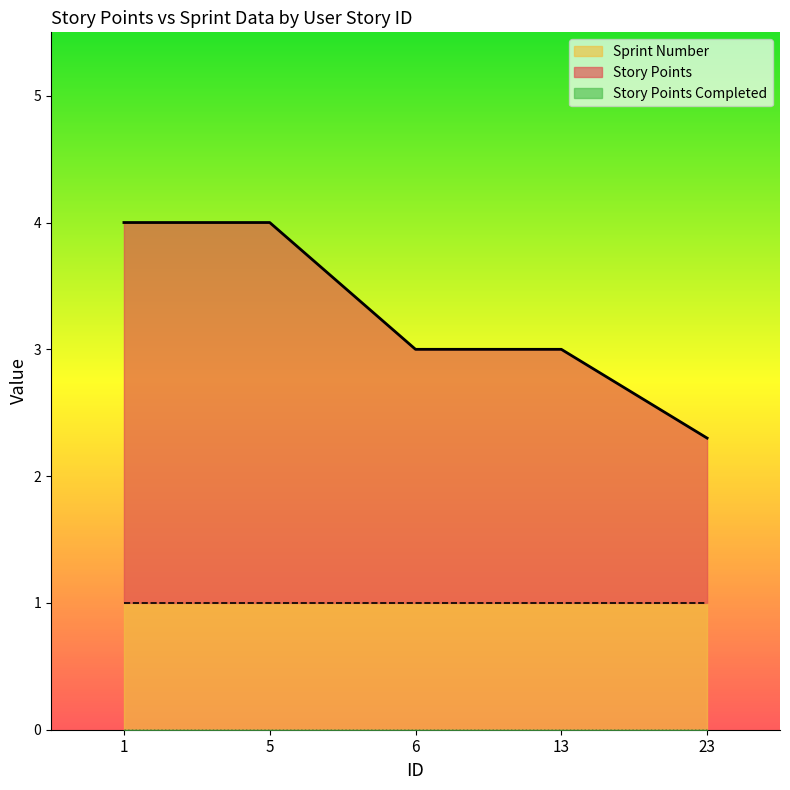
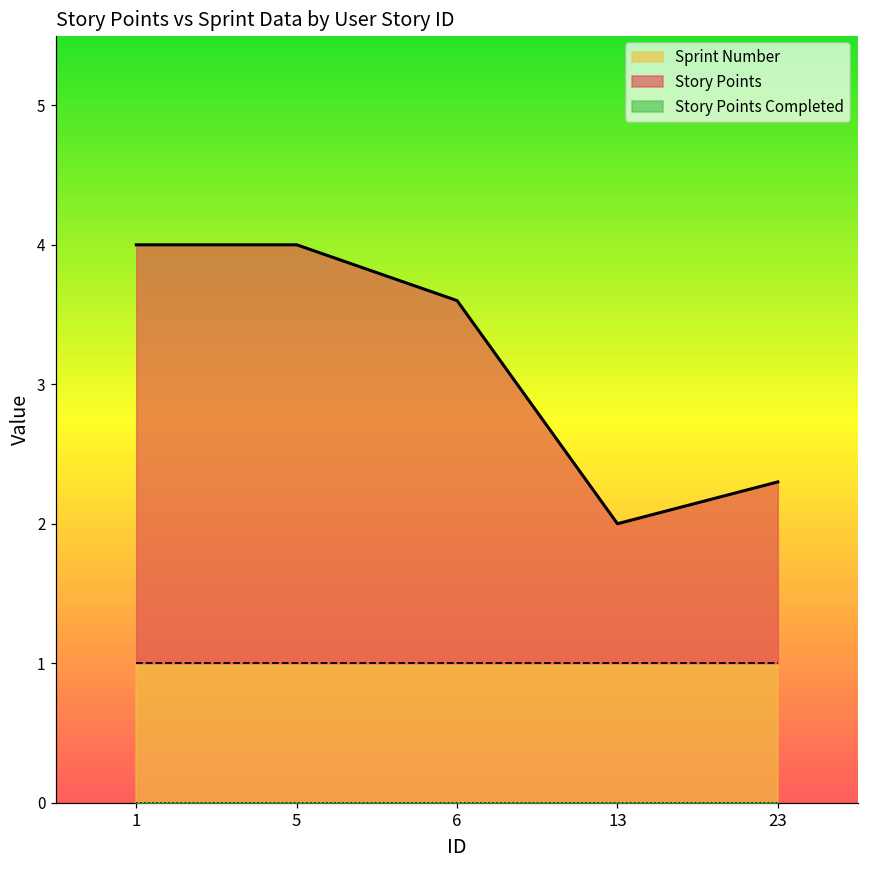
Story Points, 6: 3.0 -> 3.6
Story Points, 13: 3 -> 2
